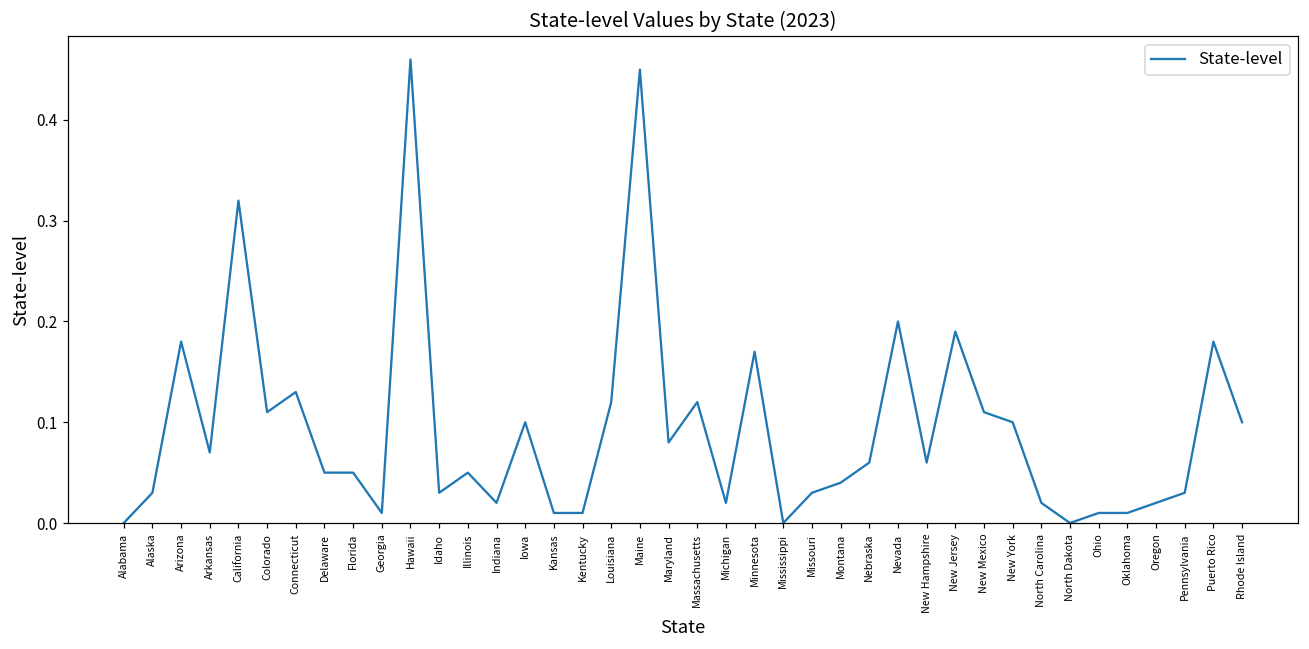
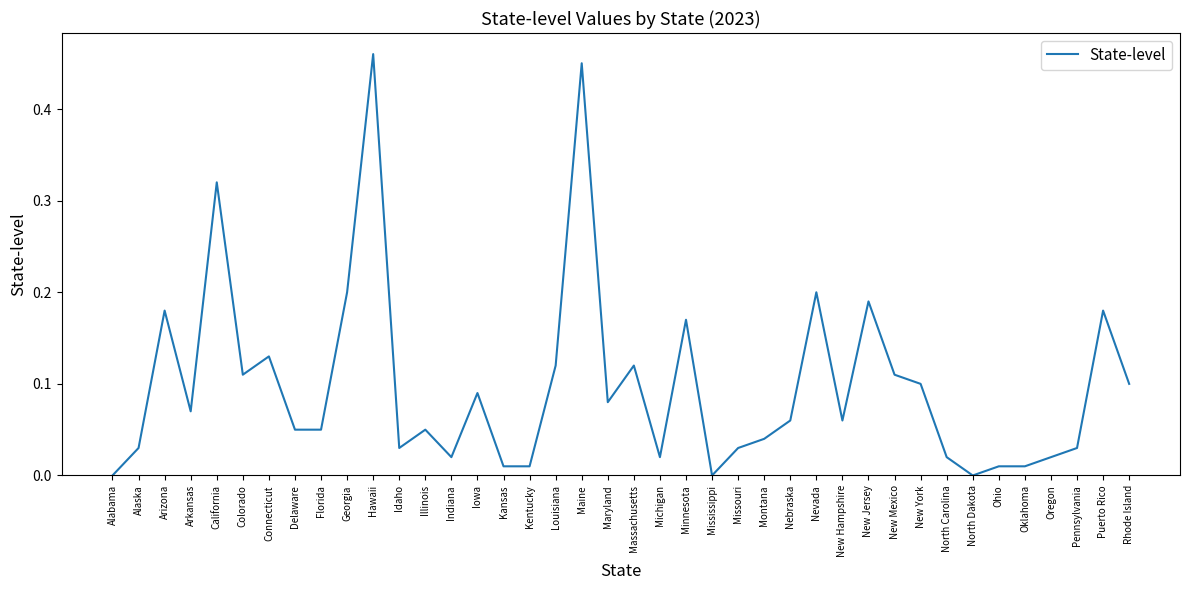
Georgia: 0.01 -> 0.20
Iowa: 0.10 -> 0.09
